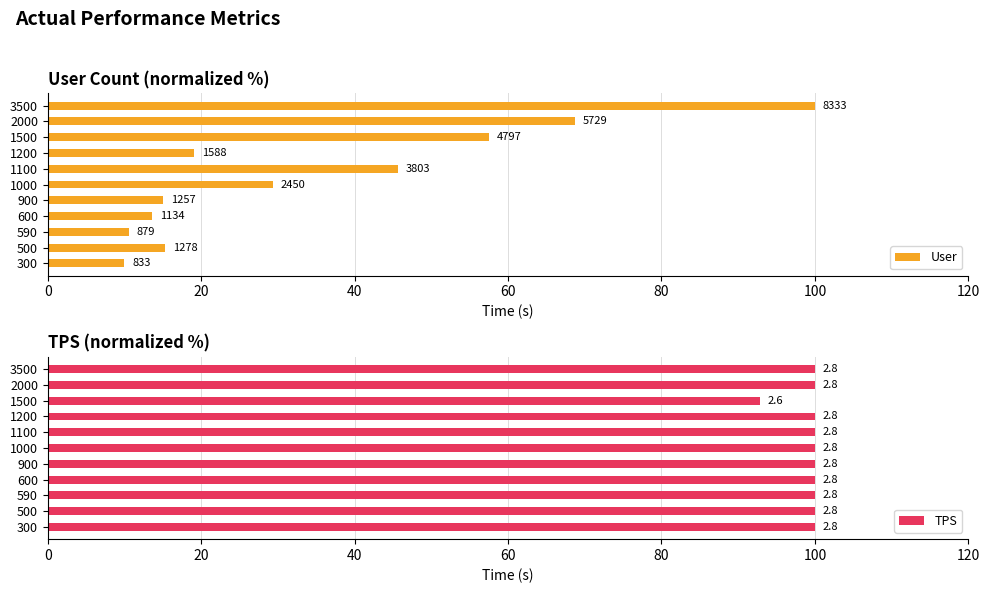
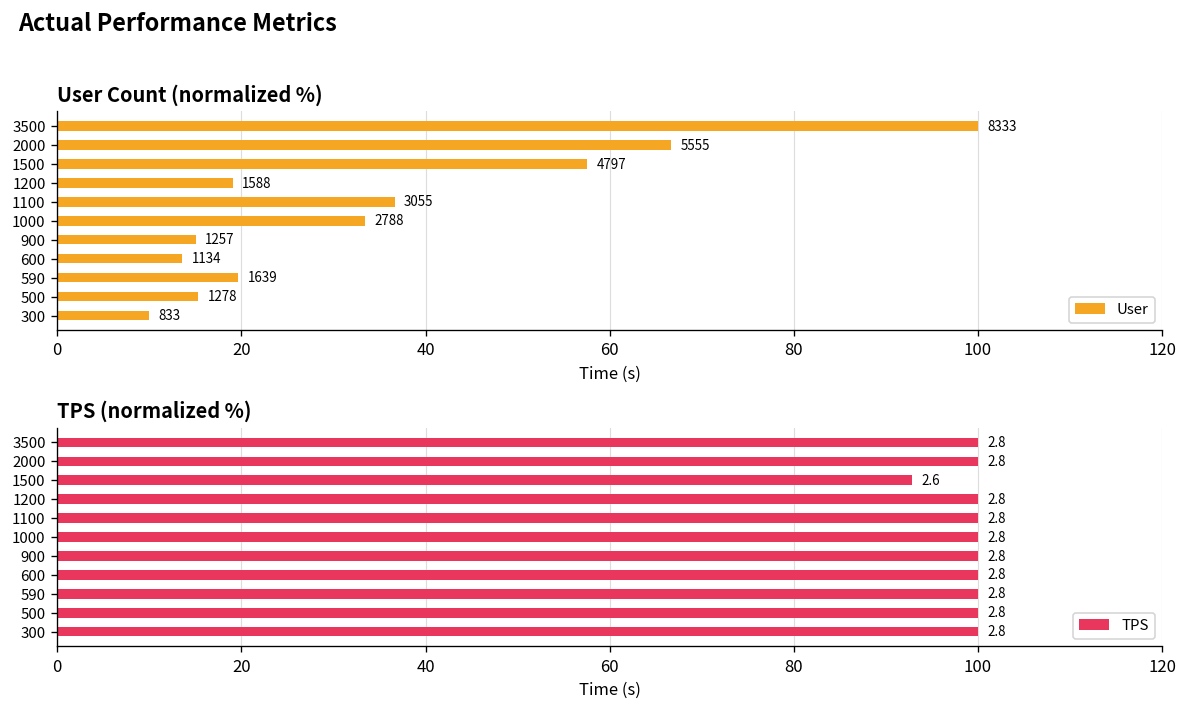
User Count (normalized %), 2000: 5729 -> 5555
User Count (normalized %), 1100: 3803 -> 3055
User Count (normalized %), 1000: 2450 -> 2788
User Count (normalized %), 590: 879 -> 1639
